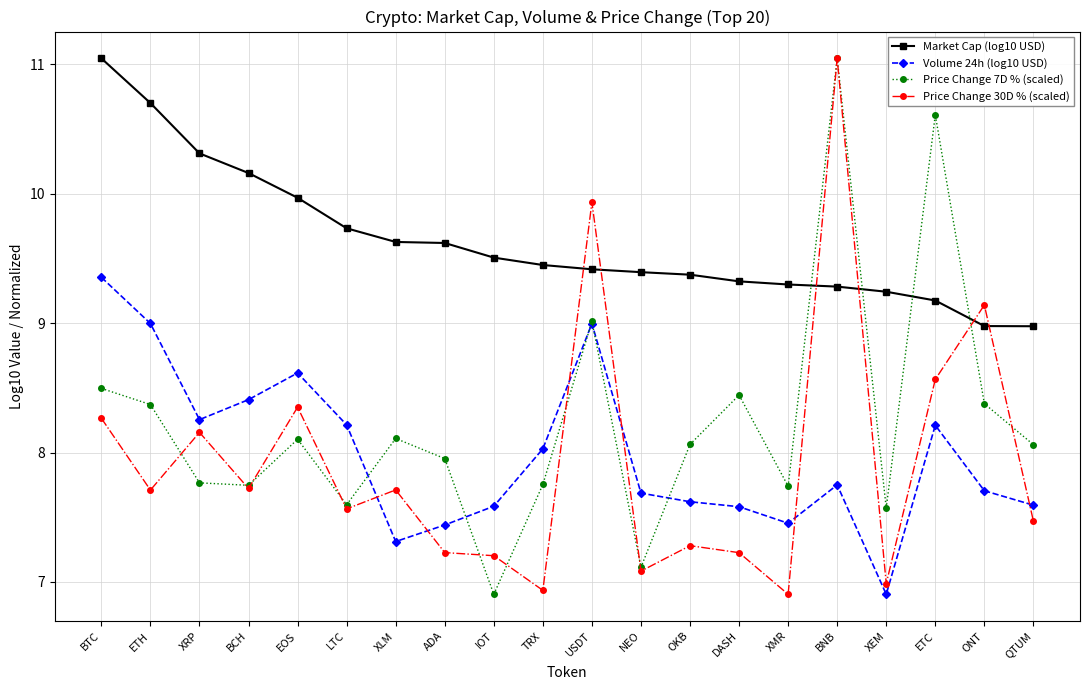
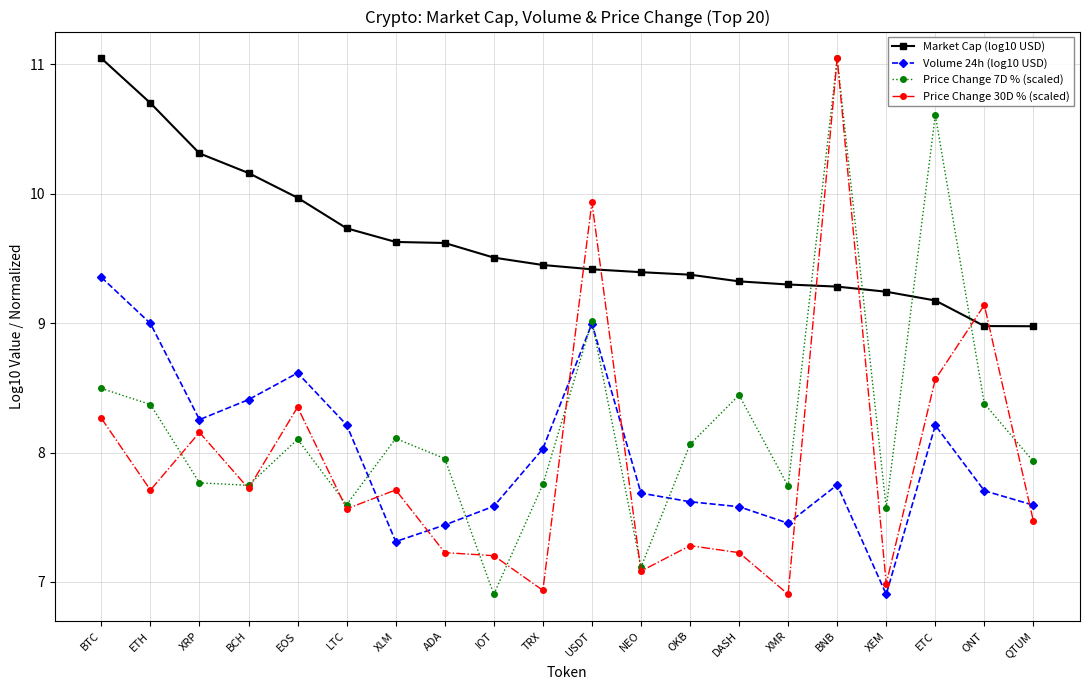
Price Change 7D % (scaled), QTUM: 8.06 -> 7.93
